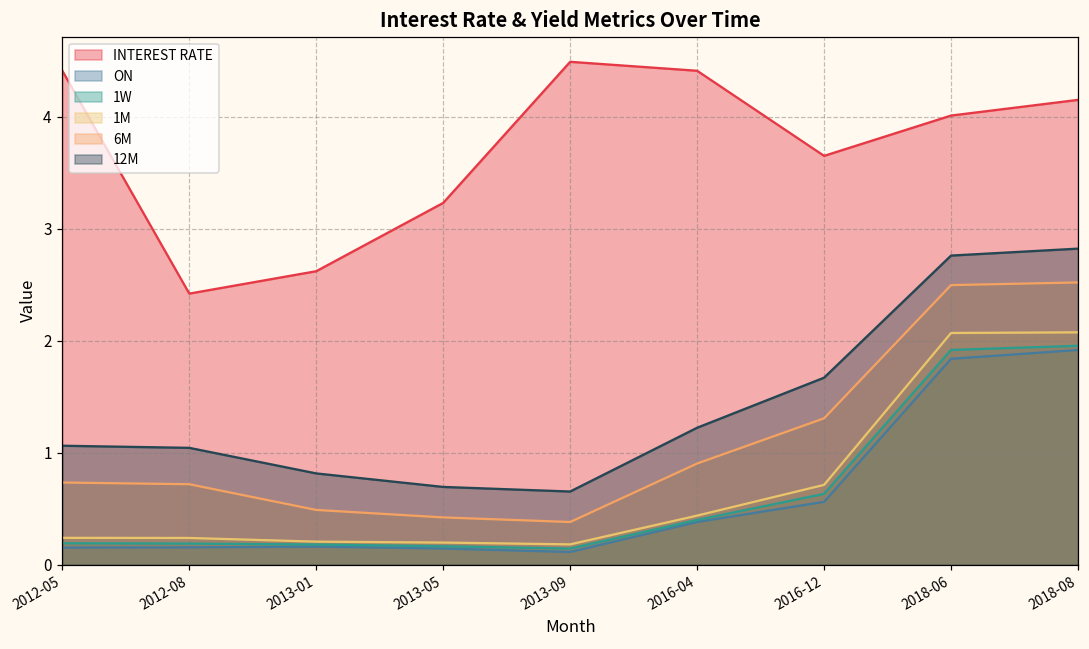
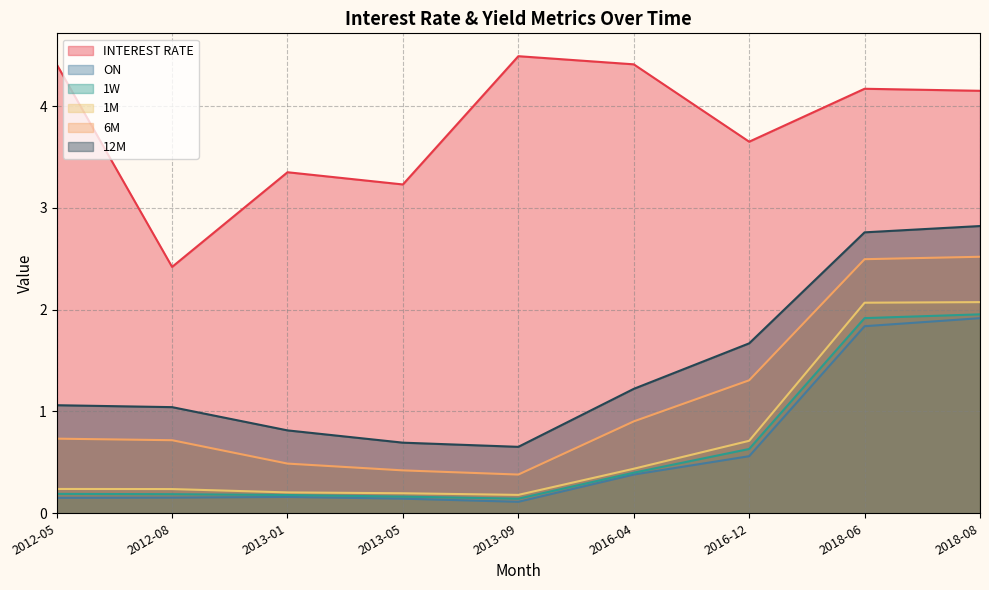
INTEREST RATE, 2013-01: 2.62 -> 3.35
INTEREST RATE, 2018-06: 4.01 -> 4.17
